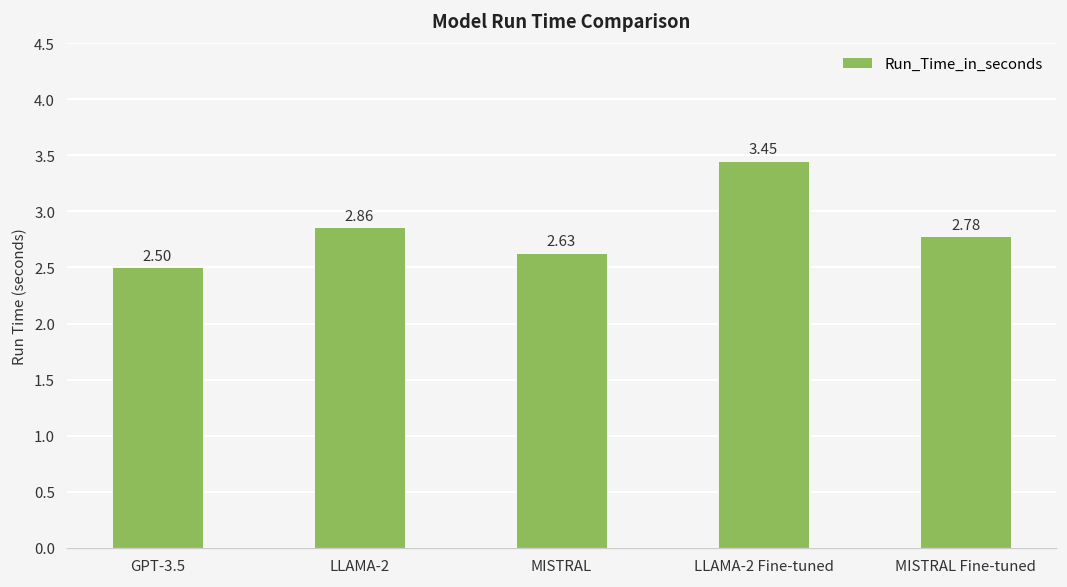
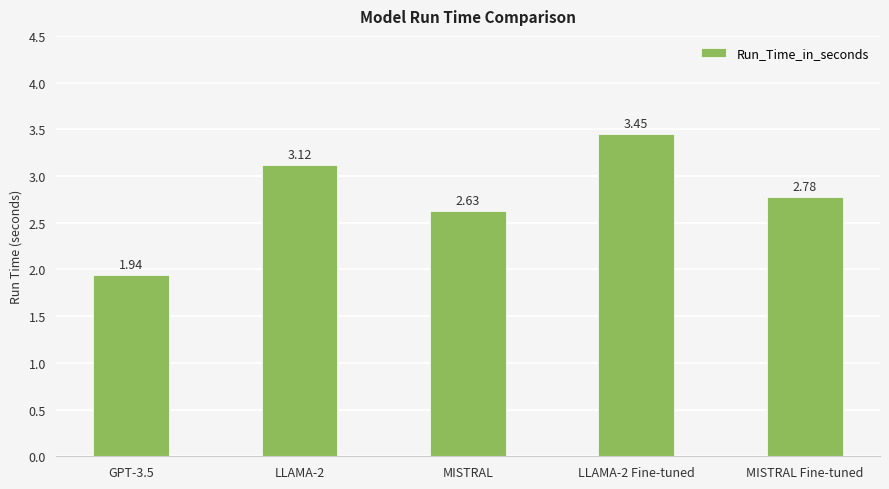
GPT-3.5: 2.50 -> 1.94
LLAMA-2: 2.86 -> 3.12
